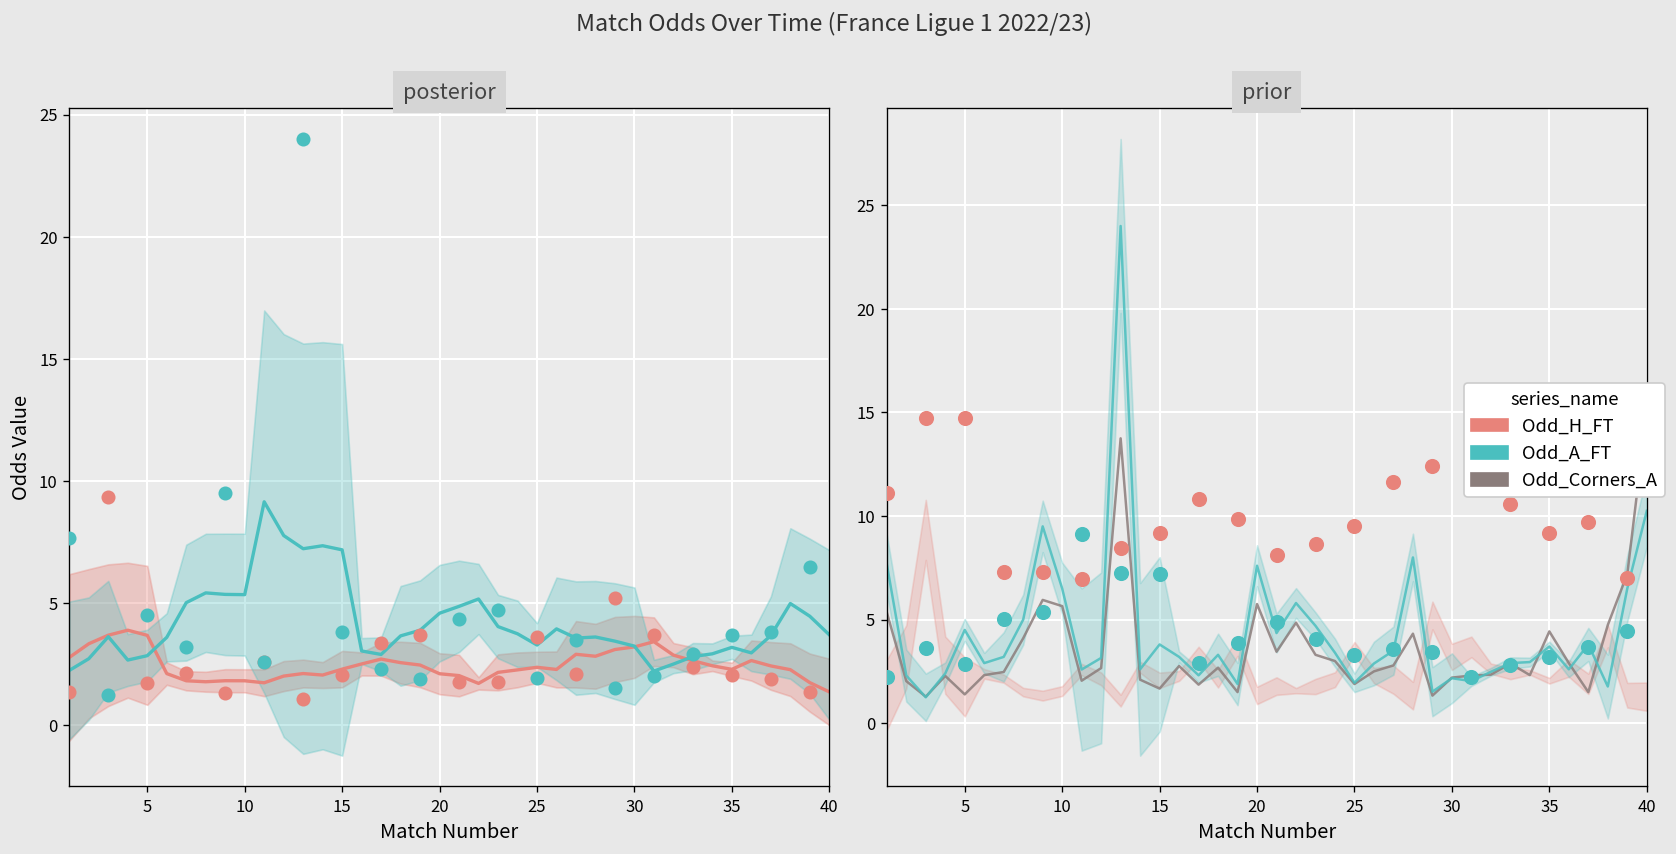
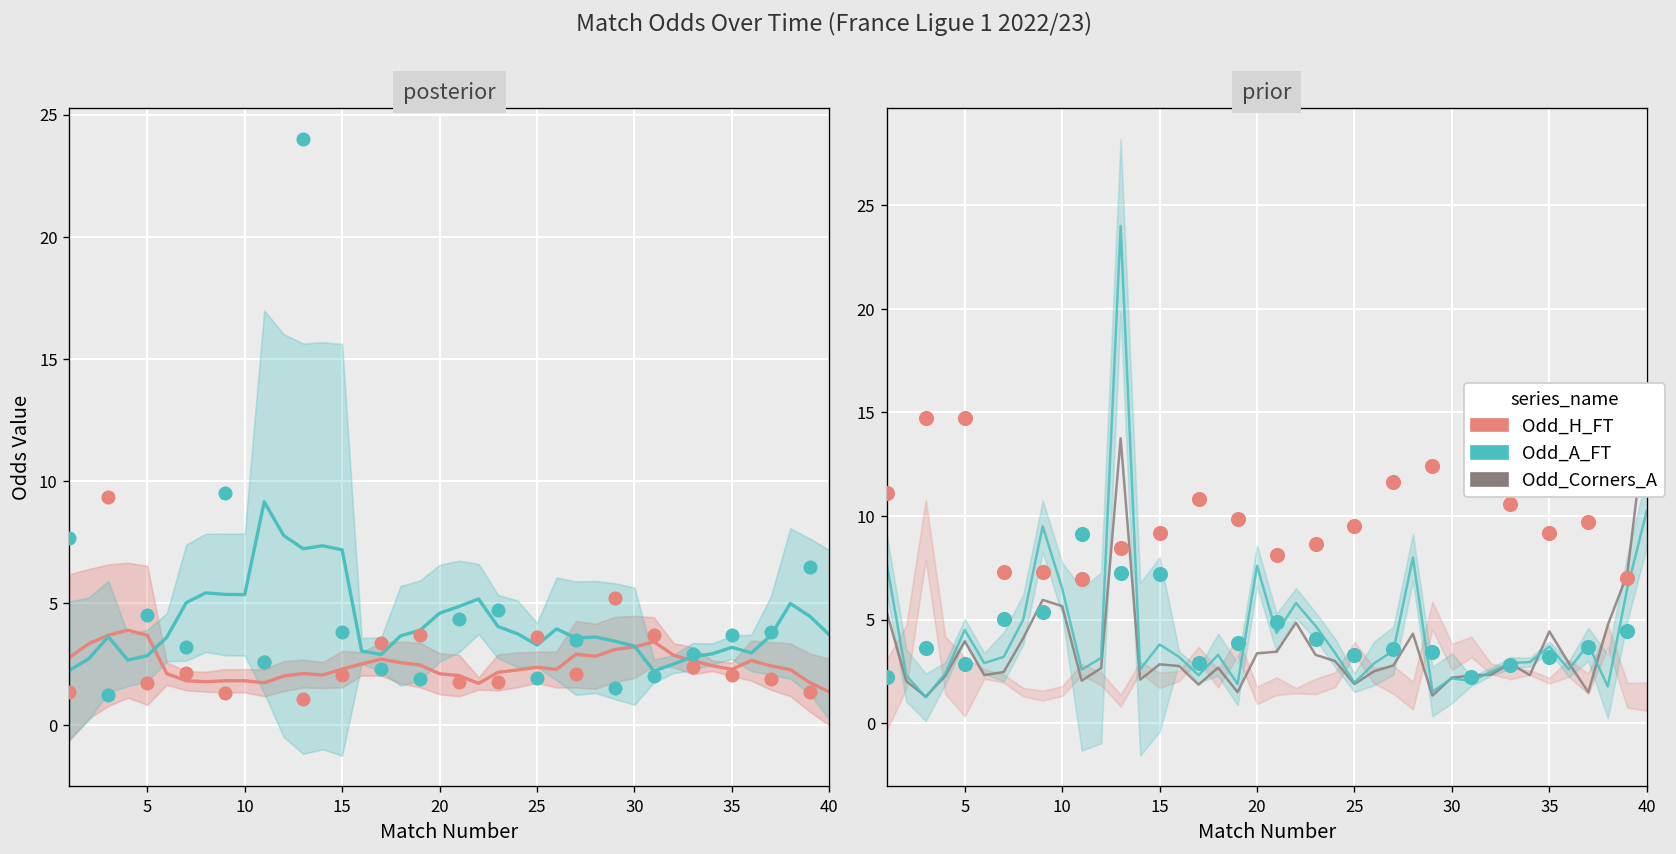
prior, Odd_Corners_A, 5: 1.4 -> 4.0
prior, Odd_Corners_A, 15: 1.7 -> 2.8
prior, Odd_Corners_A, 20: 5.8 -> 3.4
